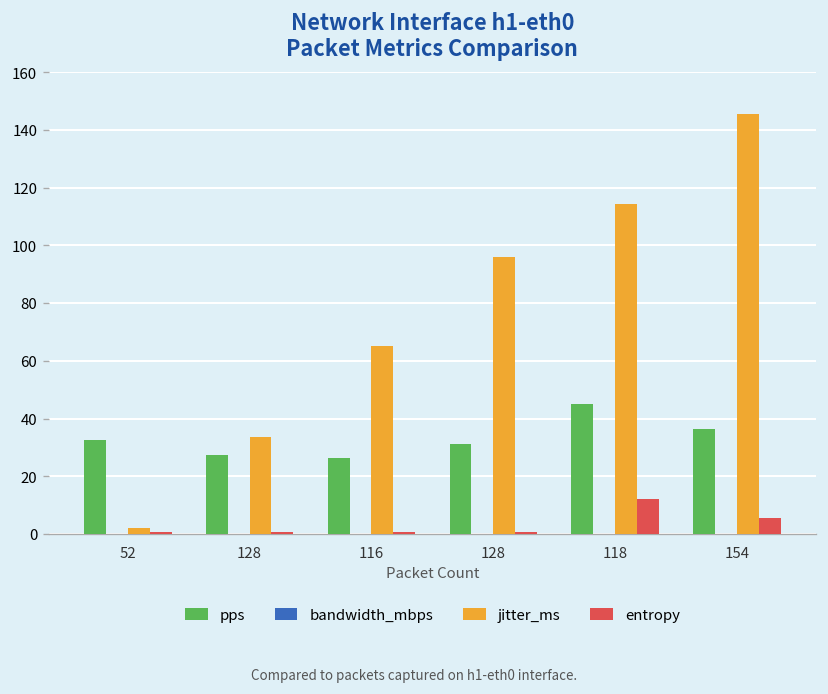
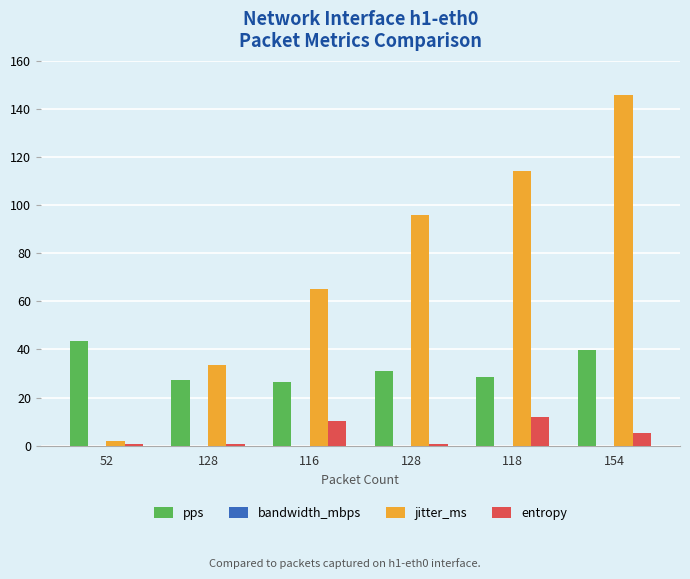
pps, 52: 33 -> 43
entropy, 116: 1 -> 10
pps, 118: 45 -> 29
pps, 154: 36 -> 40
